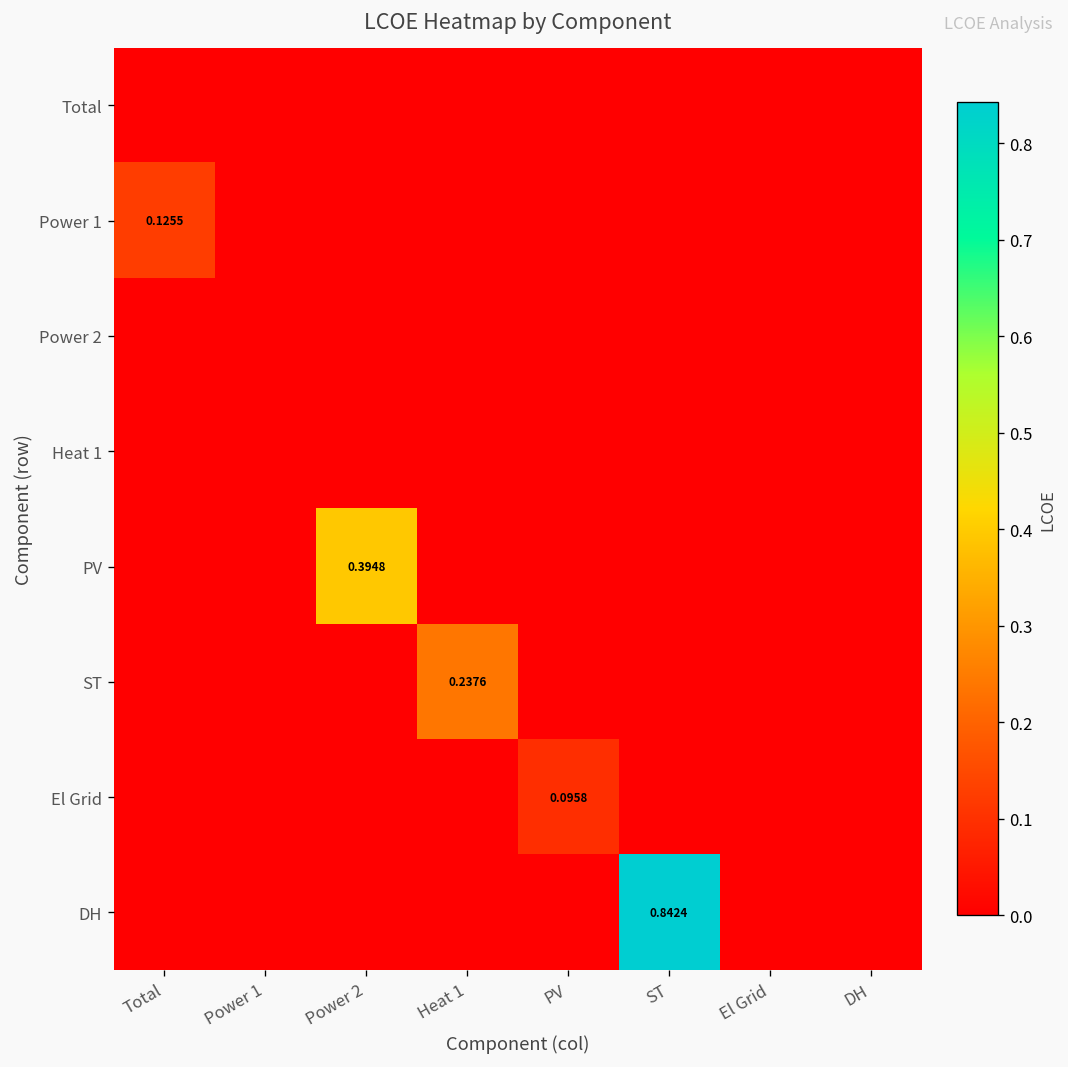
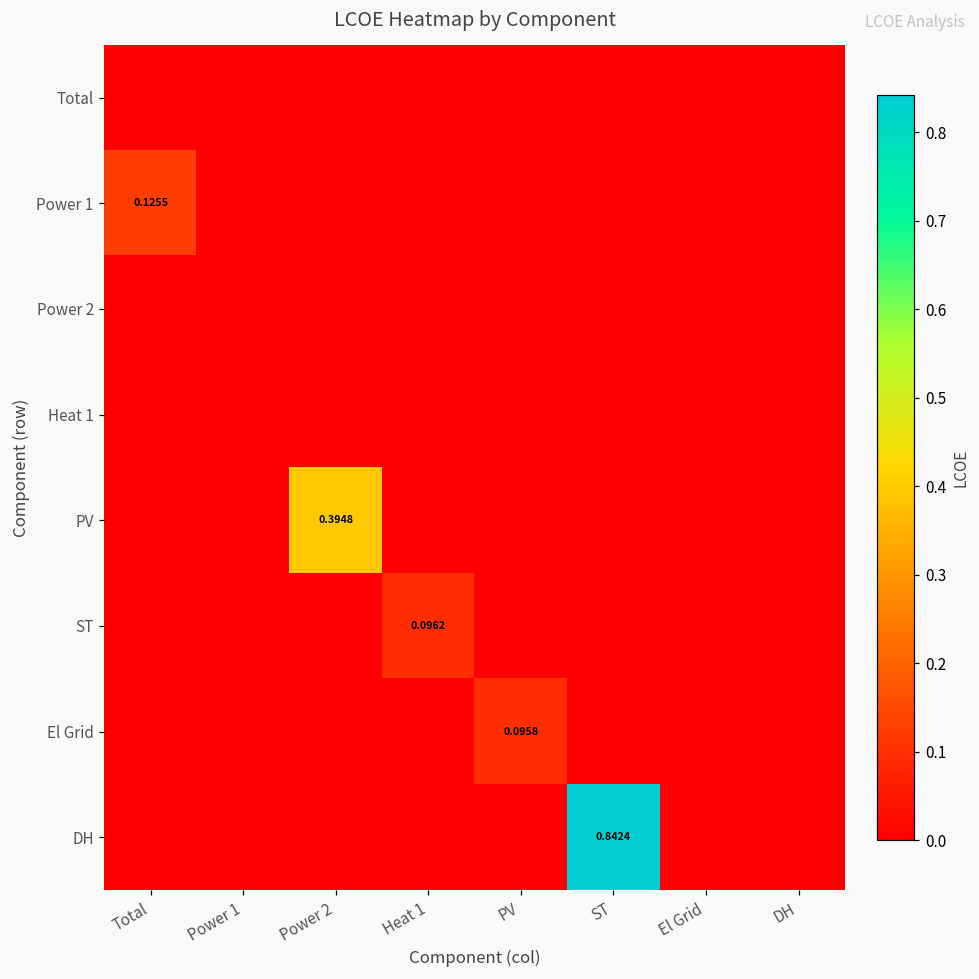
ST, Heat 1: 0.2376 -> 0.0962
